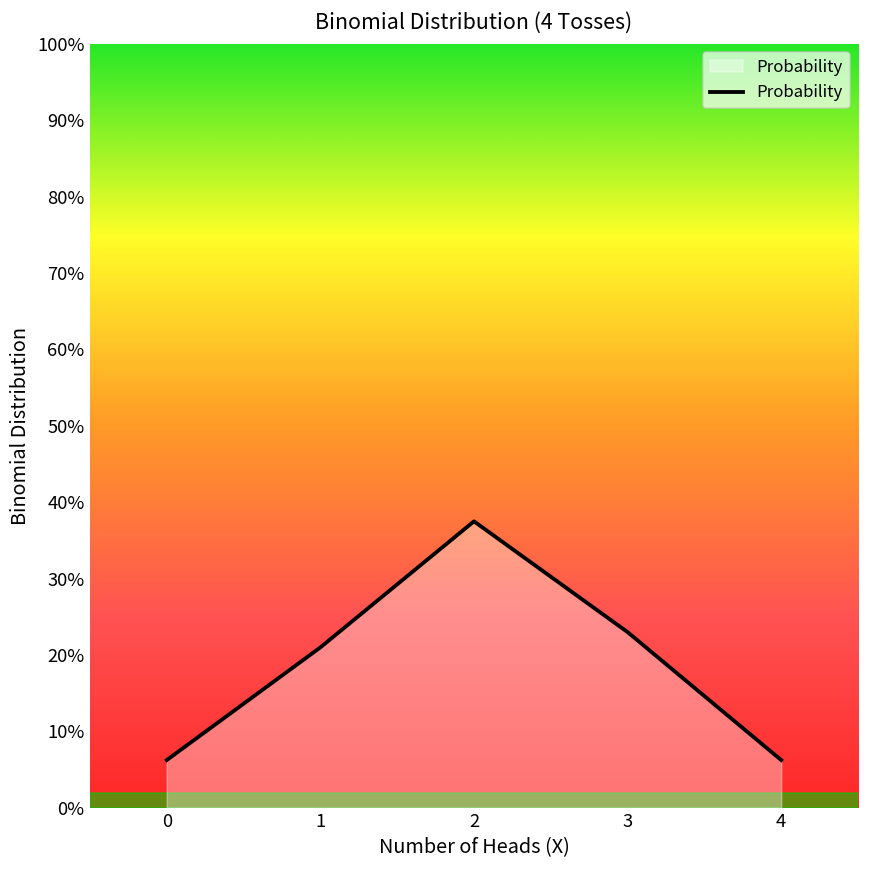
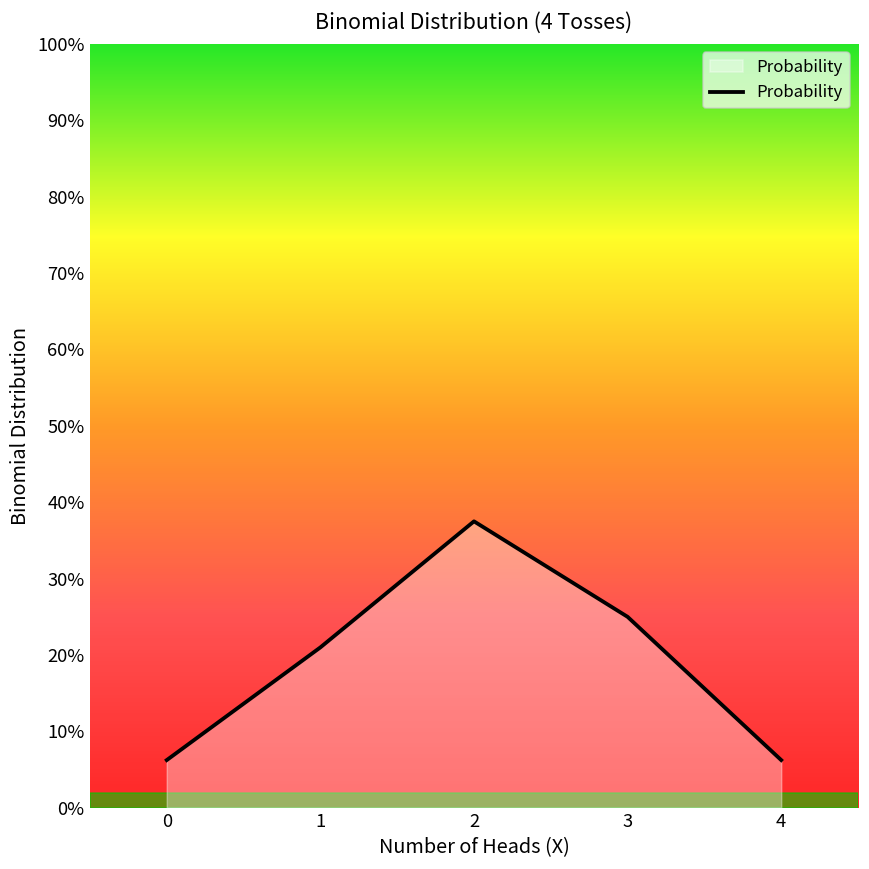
3: 23% -> 25%
